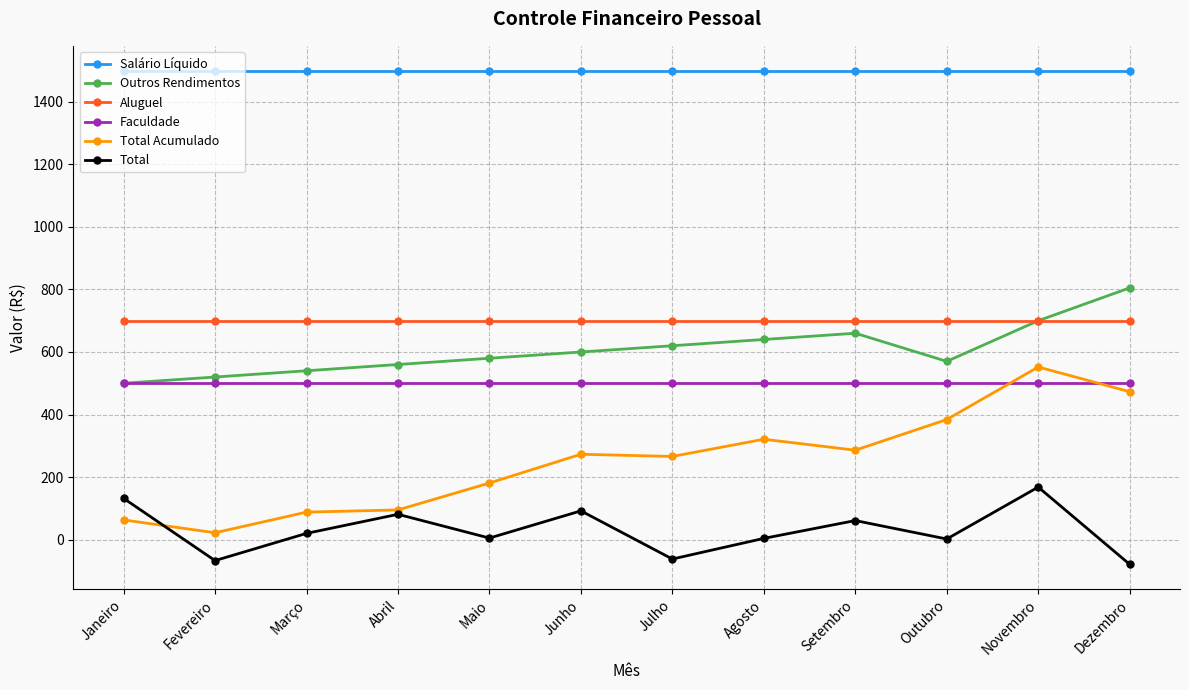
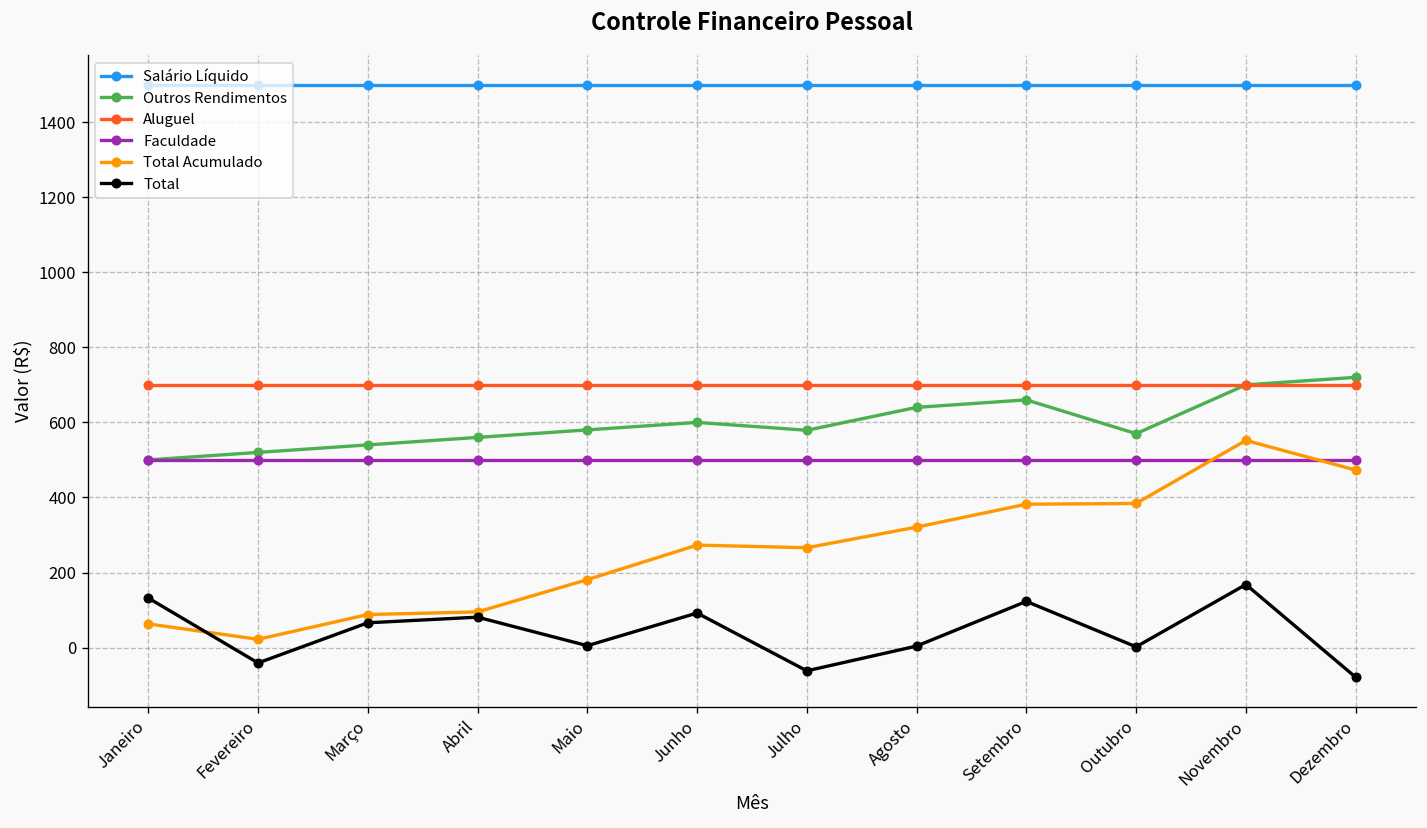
Total, Fevereiro: -70 -> -40
Total, Março: 20 -> 70
Outros Rendimentos, Julho: 620 -> 580
Total Acumulado, Setembro: 290 -> 380
Total, Setembro: 60 -> 120
Outros Rendimentos, Dezembro: 810 -> 720
